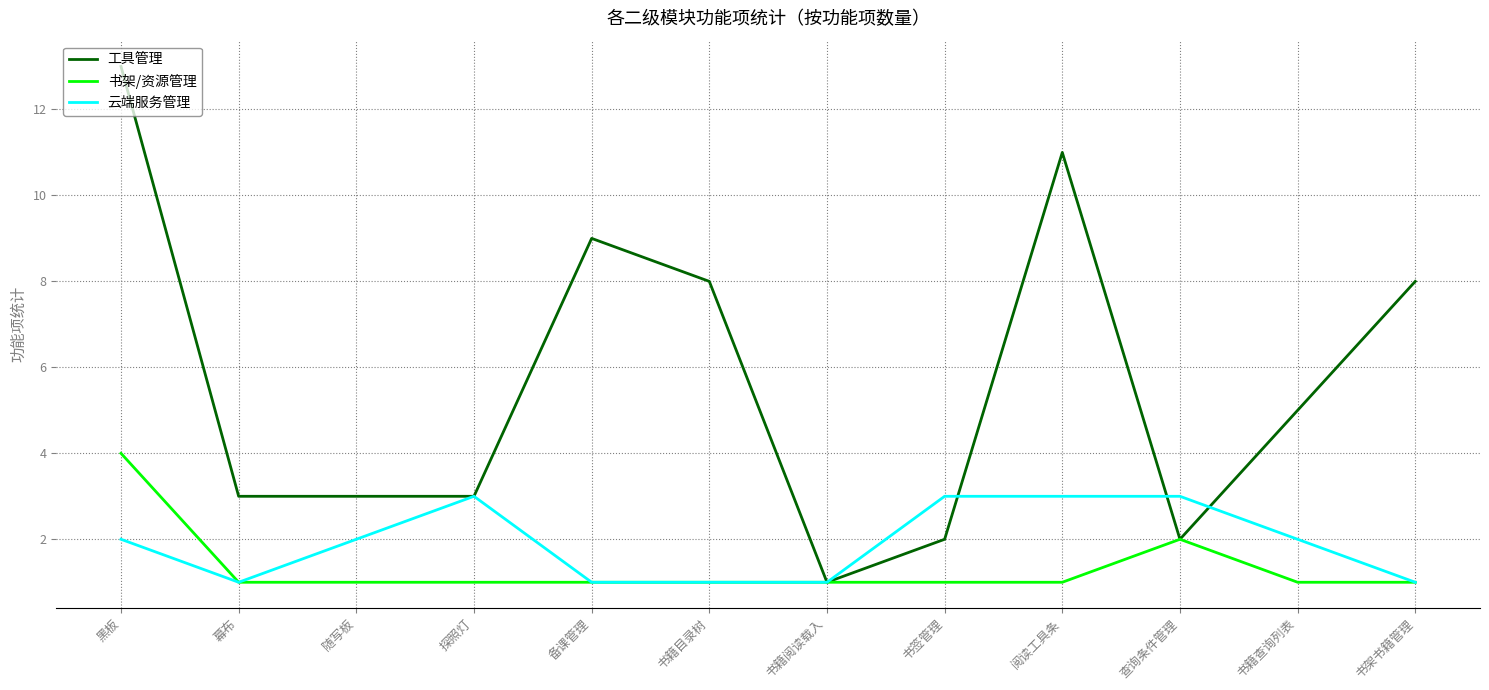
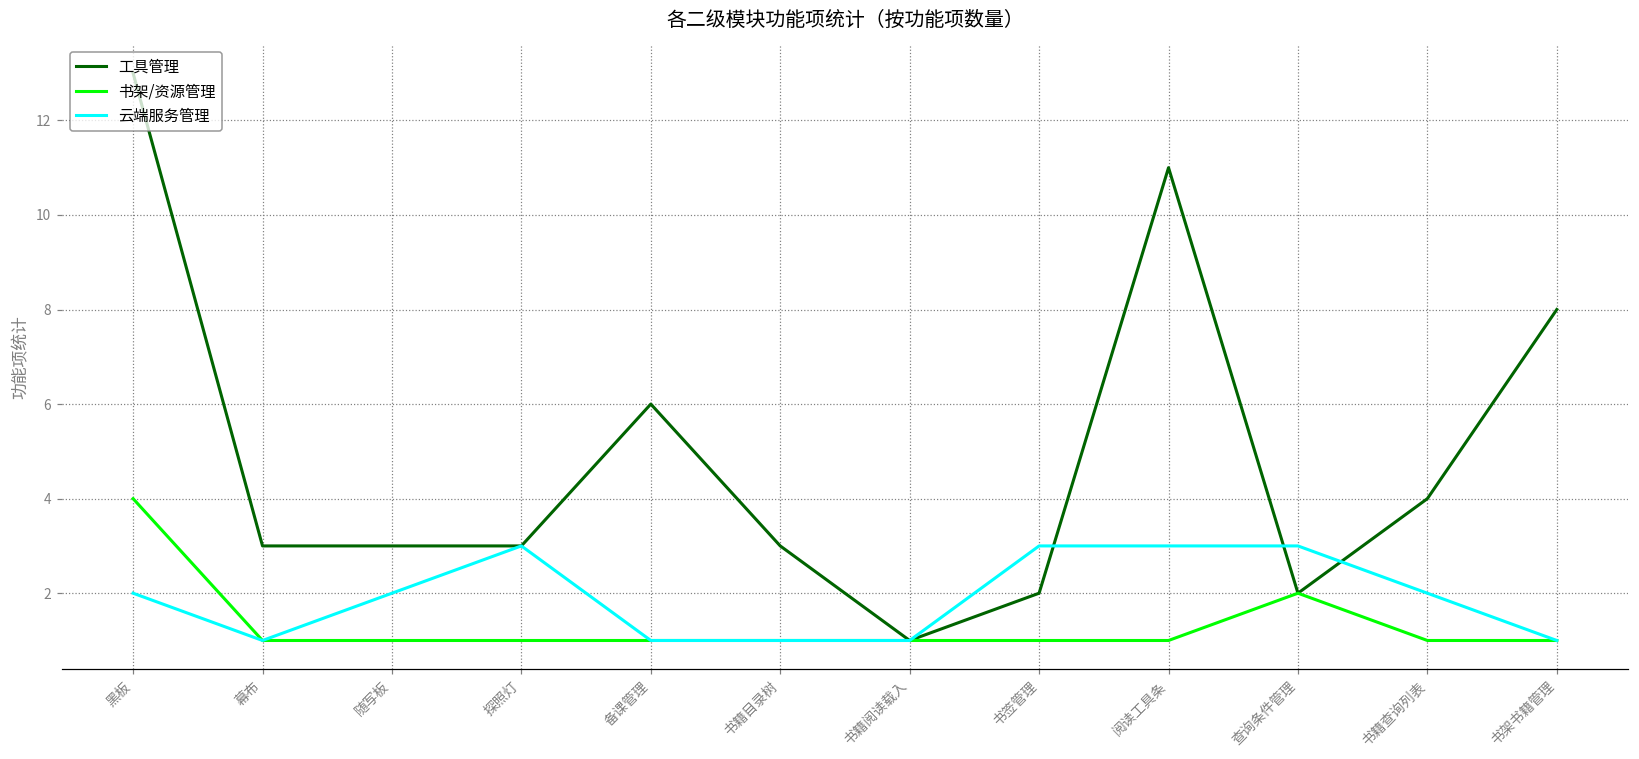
工具管理, 备课管理: 9 -> 6
工具管理, 书籍目录树: 8 -> 3
工具管理, 书籍查询列表: 5 -> 4
